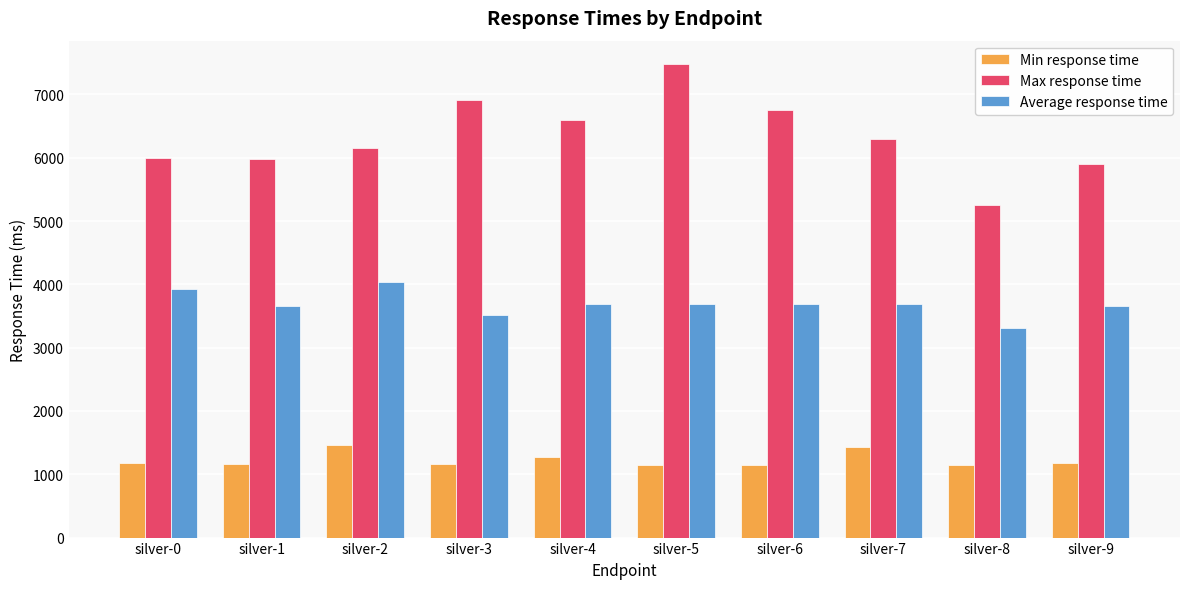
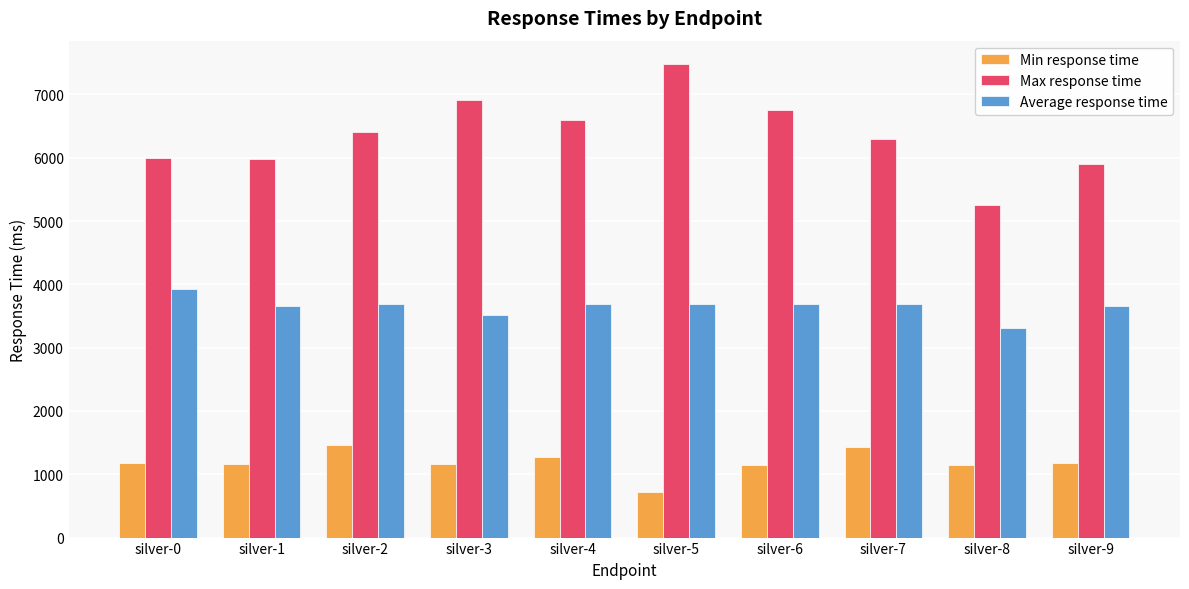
Max response time, silver-2: 6200 -> 6400
Average response time, silver-2: 4000 -> 3700
Min response time, silver-5: 1100 -> 700
